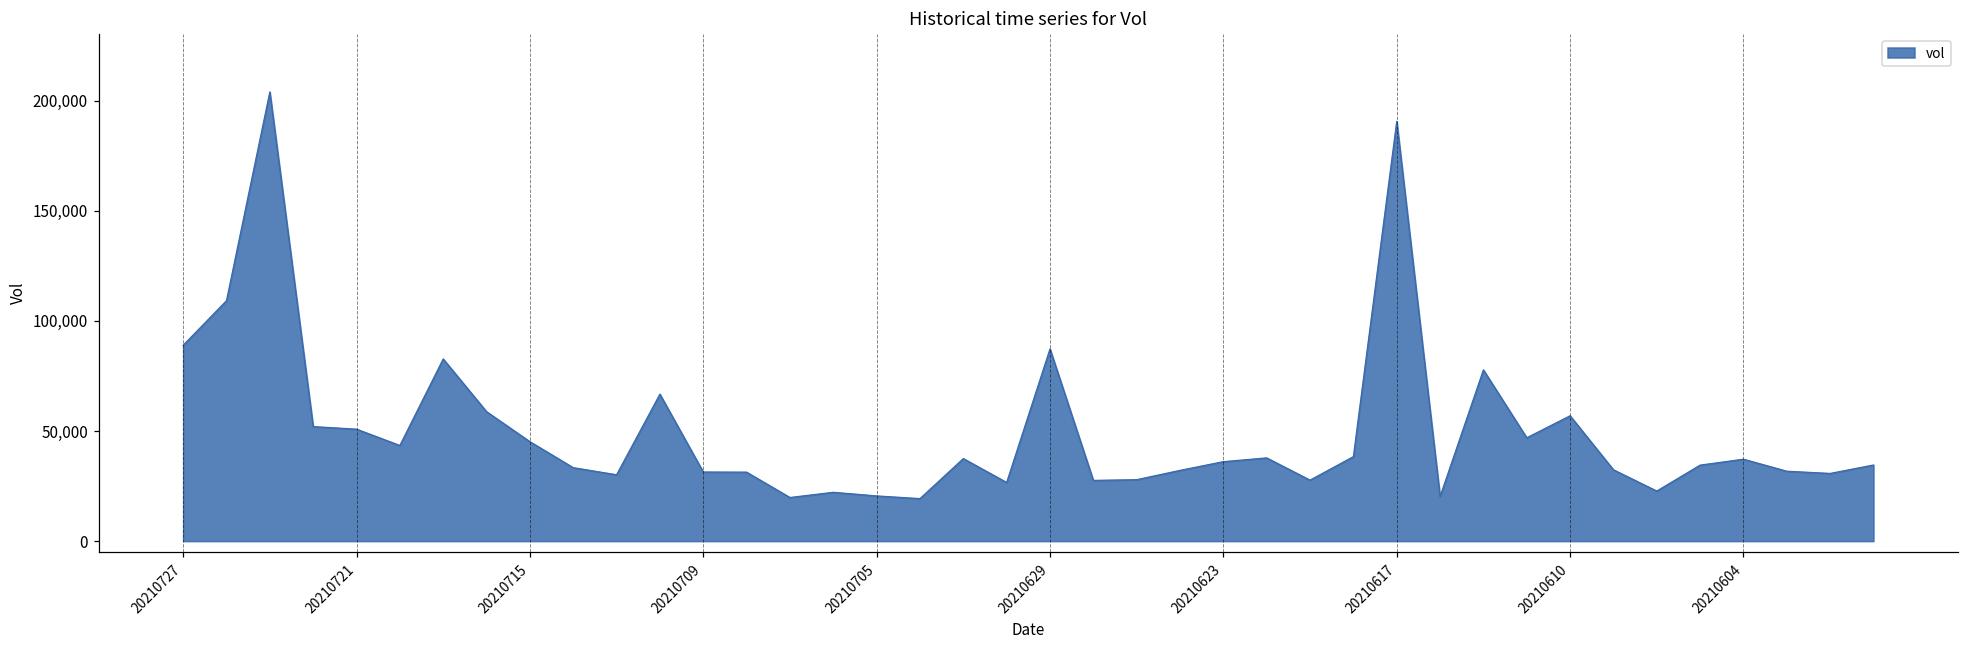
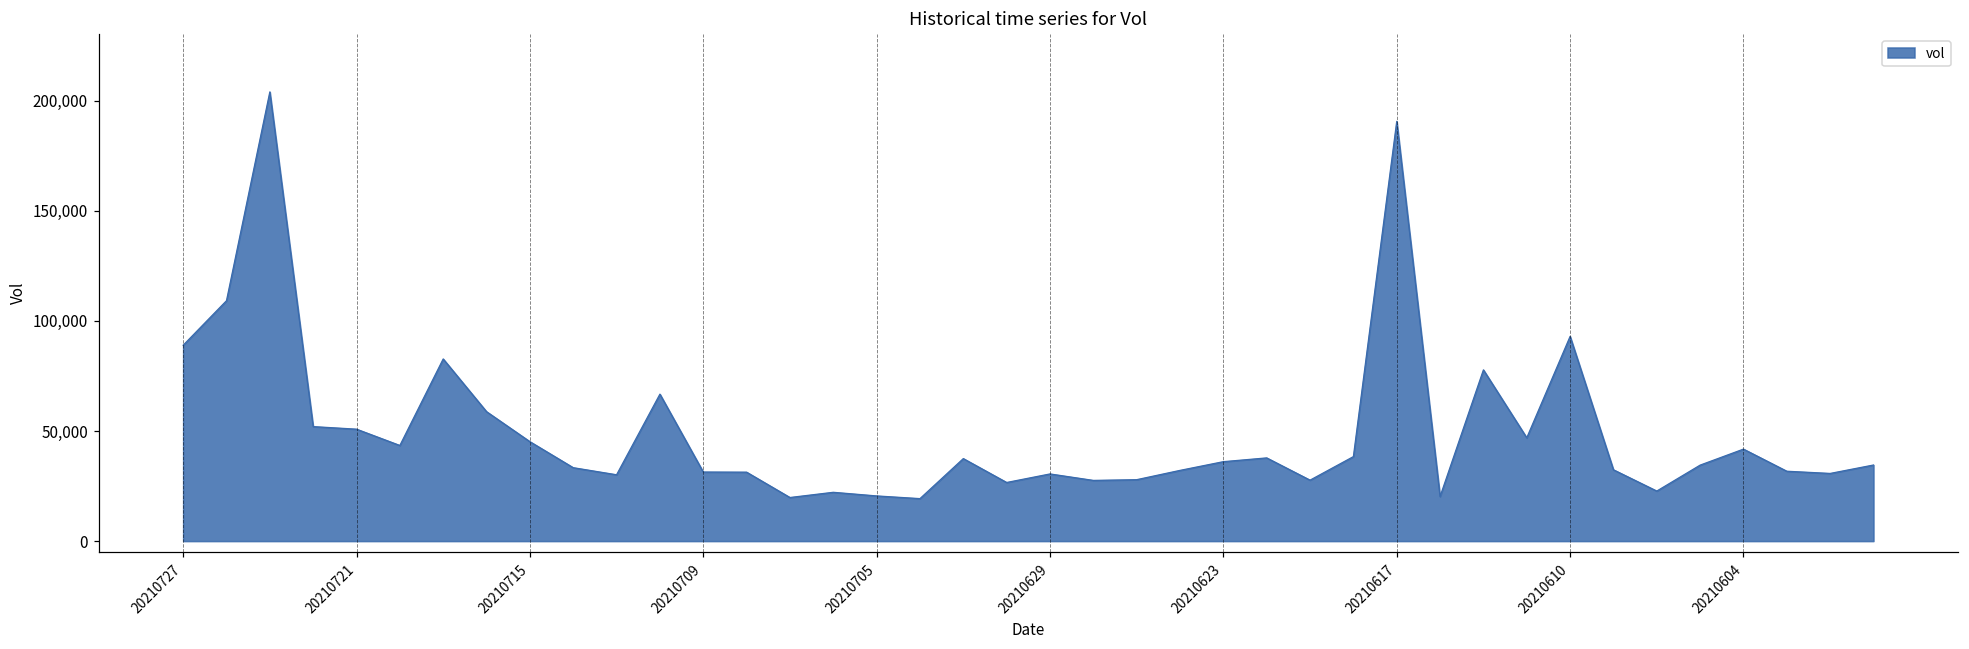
20210629: 87,000 -> 30,000
20210610: 57,000 -> 93,000
20210604: 37,000 -> 42,000
